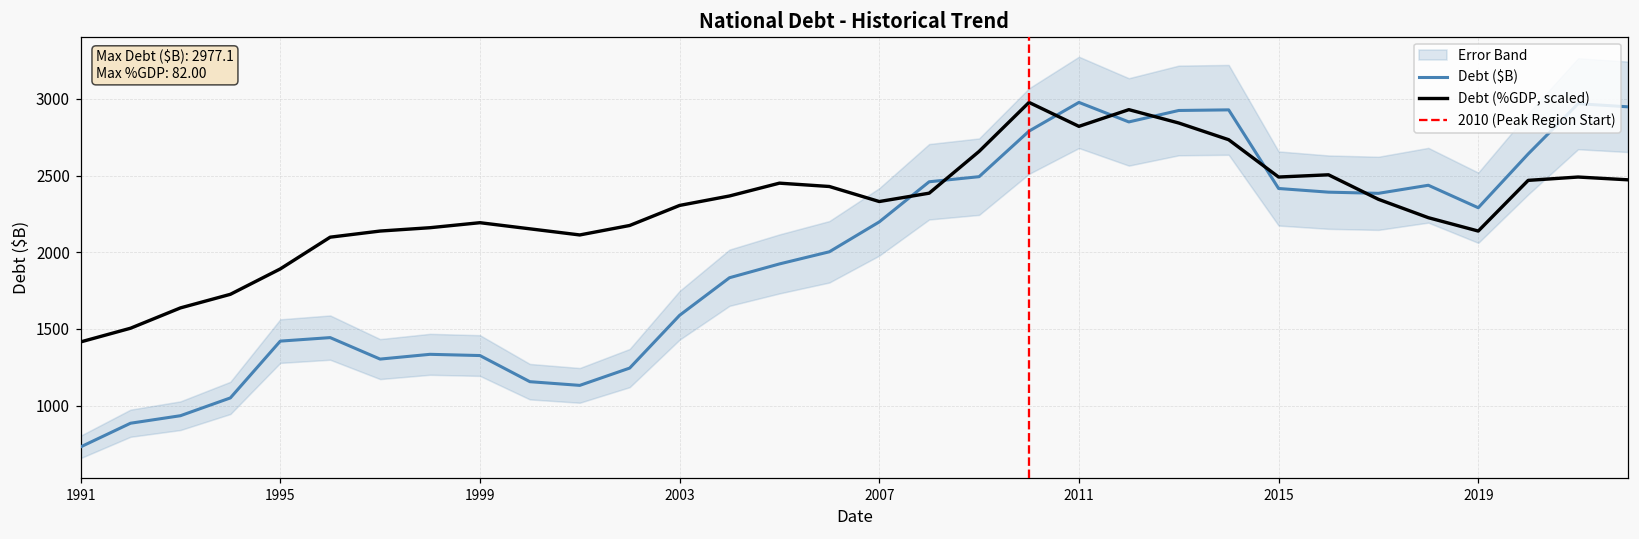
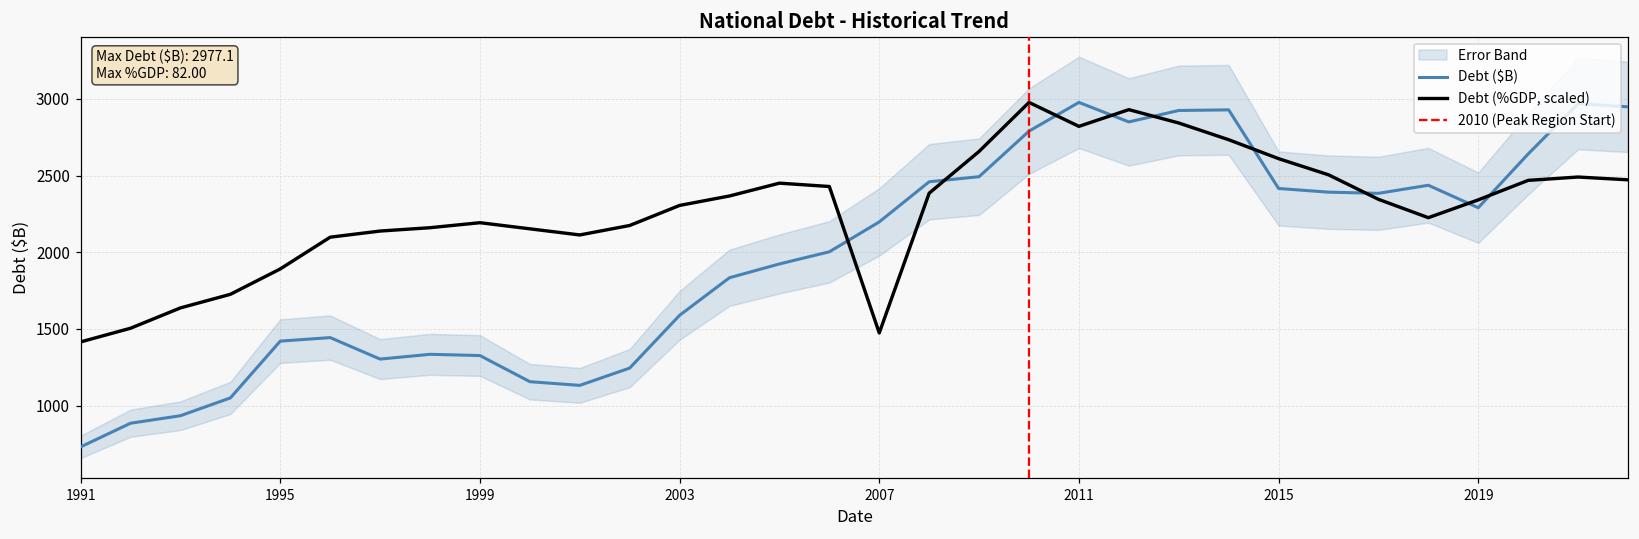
Debt (%GDP, scaled), 2007: 2330 -> 1470
Debt (%GDP, scaled), 2015: 2490 -> 2610
Debt (%GDP, scaled), 2019: 2140 -> 2340
